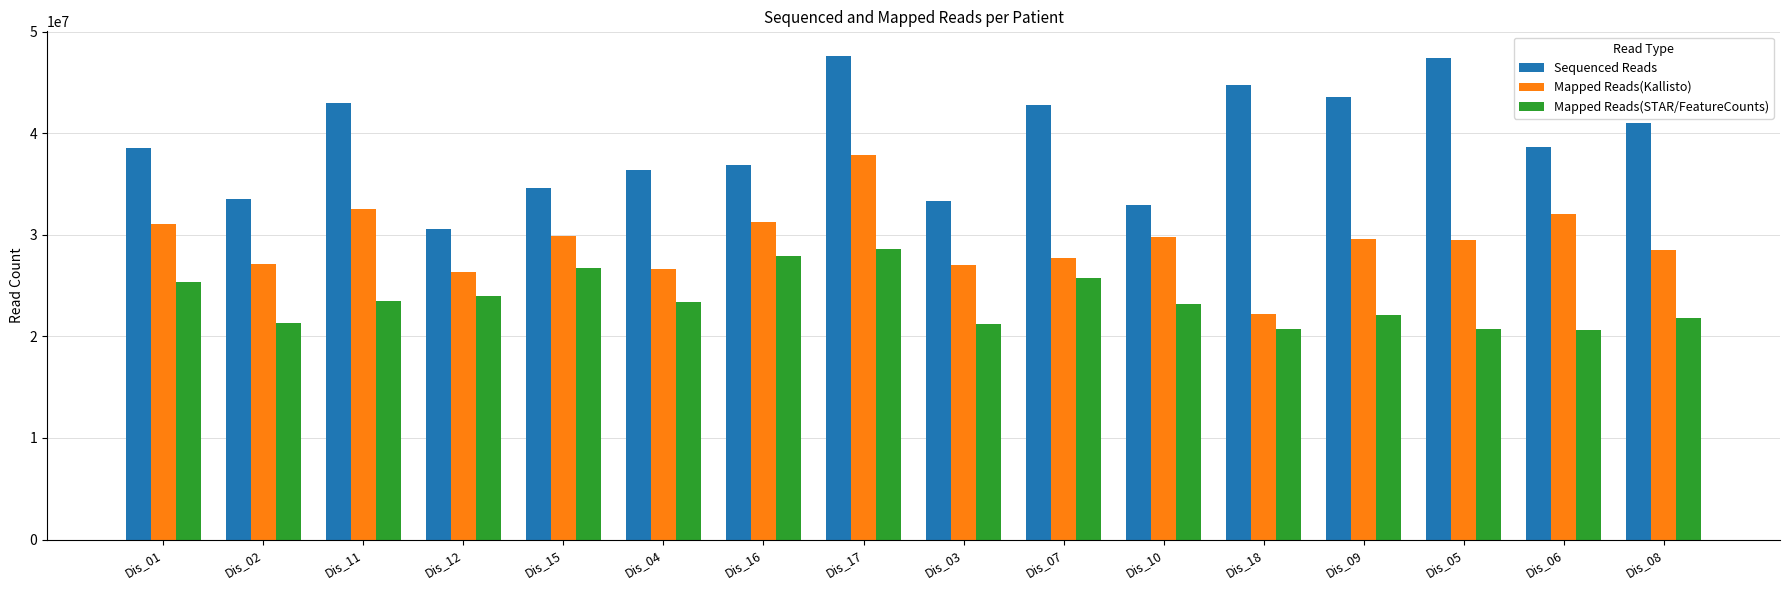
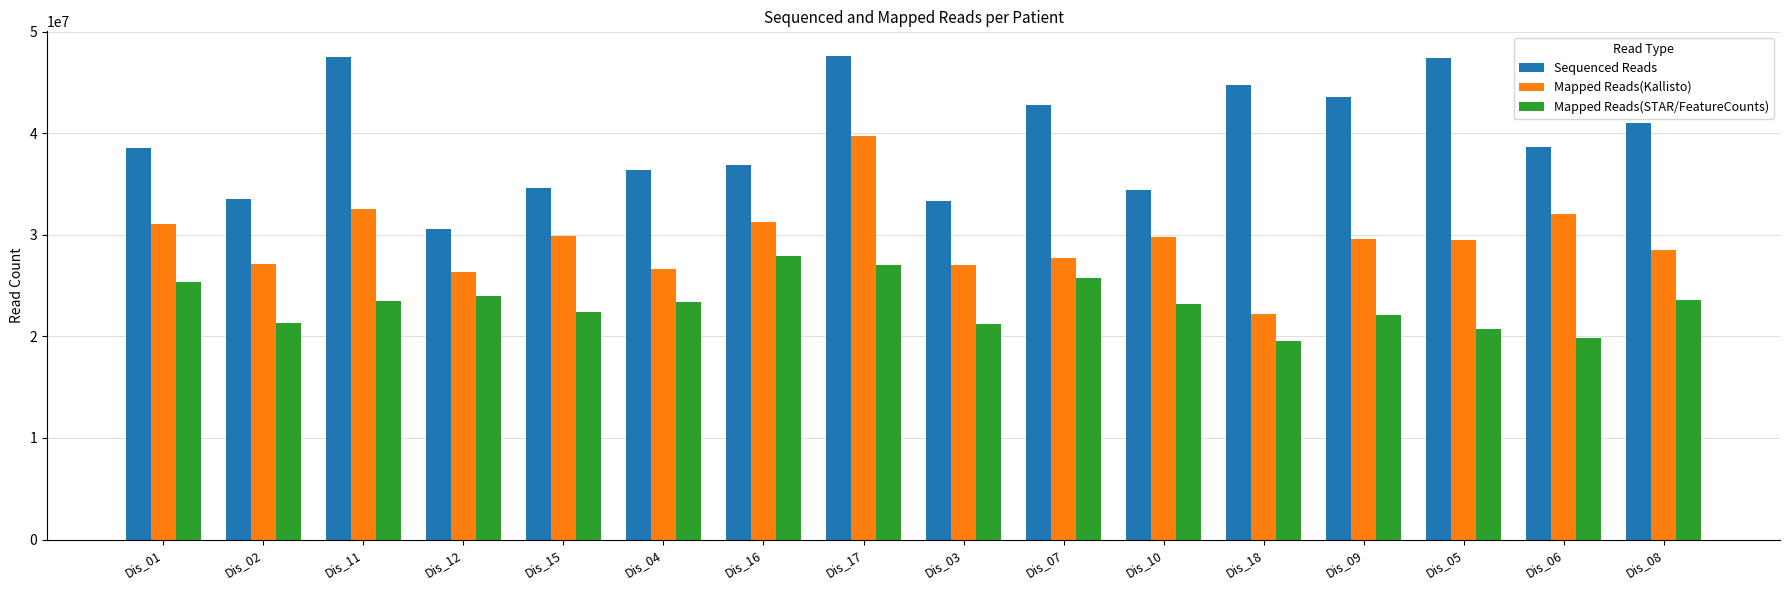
Sequenced Reads, Dis_11: 43000000 -> 47600000
Mapped Reads(STAR/FeatureCounts), Dis_15: 26800000 -> 22500000
Mapped Reads(Kallisto), Dis_17: 37900000 -> 39800000
Mapped Reads(STAR/FeatureCounts), Dis_17: 28600000 -> 27100000
Sequenced Reads, Dis_10: 32900000 -> 34400000
Mapped Reads(STAR/FeatureCounts), Dis_18: 20700000 -> 19500000
Mapped Reads(STAR/FeatureCounts), Dis_06: 20700000 -> 19800000
Mapped Reads(STAR/FeatureCounts), Dis_08: 21800000 -> 23600000
